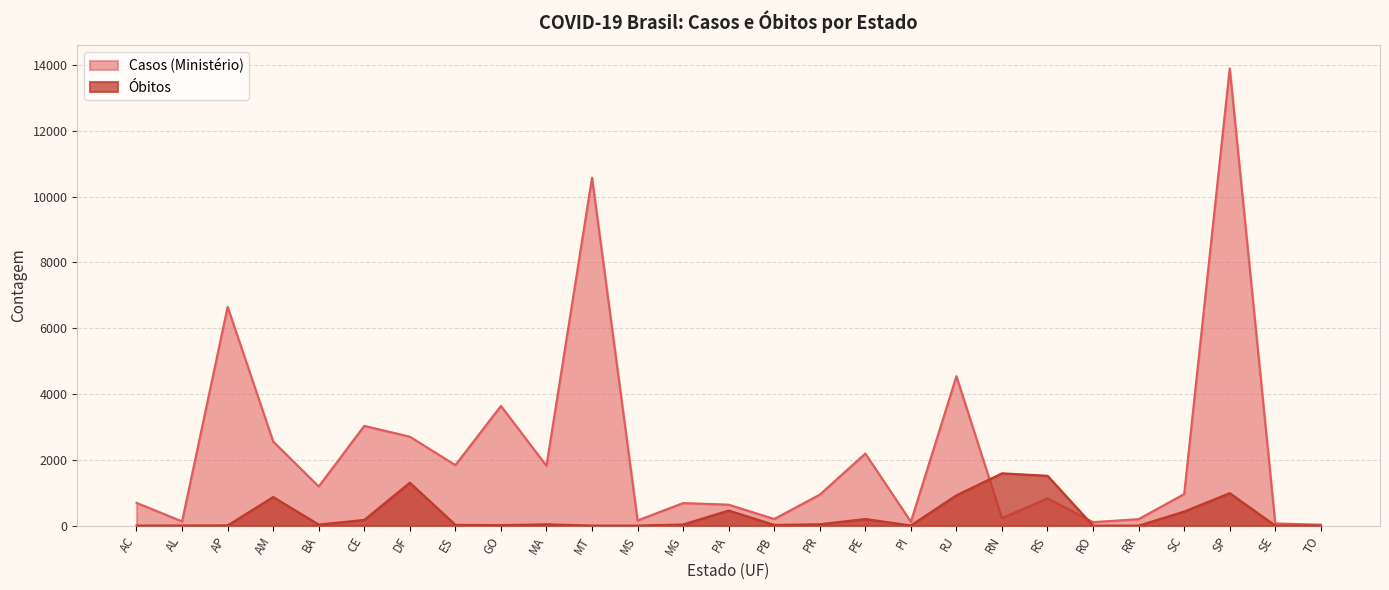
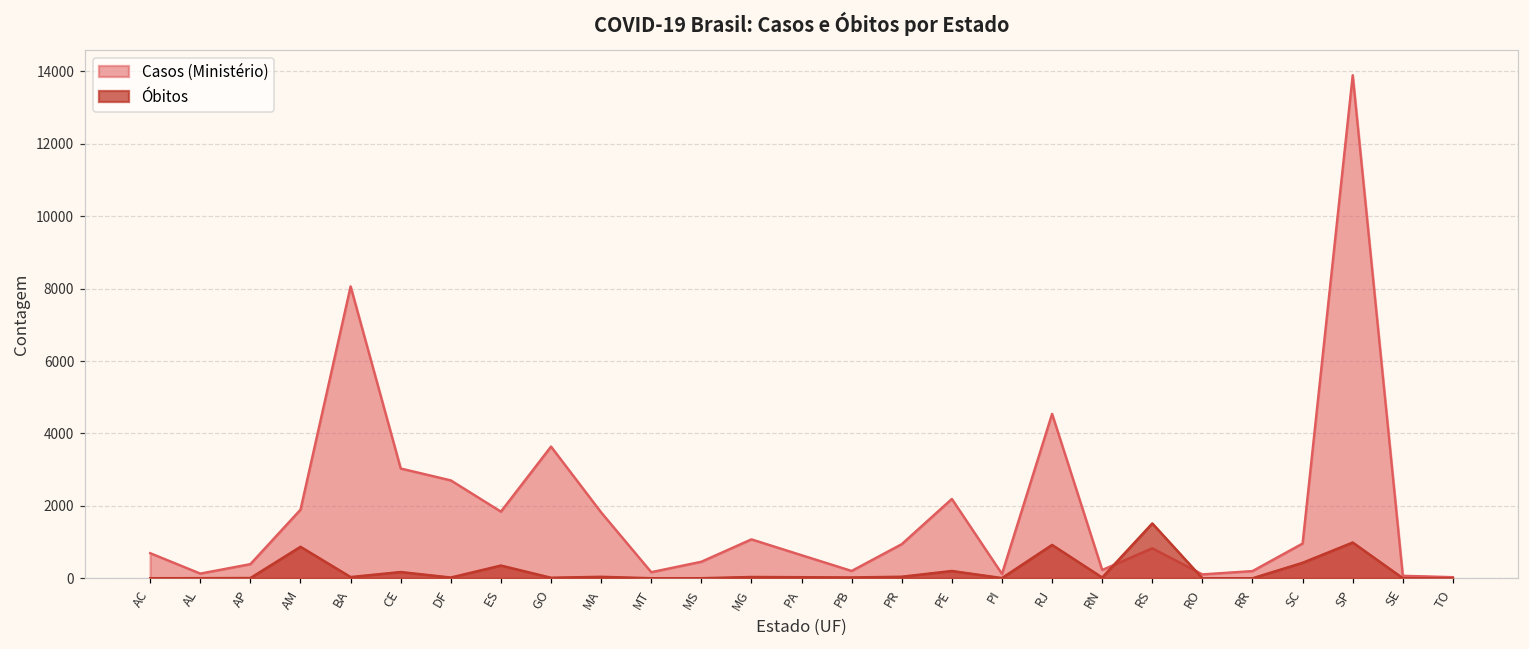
Casos (Ministério), AP: 6700 -> 400
Casos (Ministério), AM: 2600 -> 1900
Casos (Ministério), BA: 1200 -> 8100
Óbitos, DF: 1300 -> 0
Óbitos, ES: 0 -> 400
Casos (Ministério), MT: 10600 -> 200
Casos (Ministério), MS: 200 -> 500
Casos (Ministério), MG: 700 -> 1100
Óbitos, PA: 500 -> 0
Óbitos, RN: 1600 -> 0
